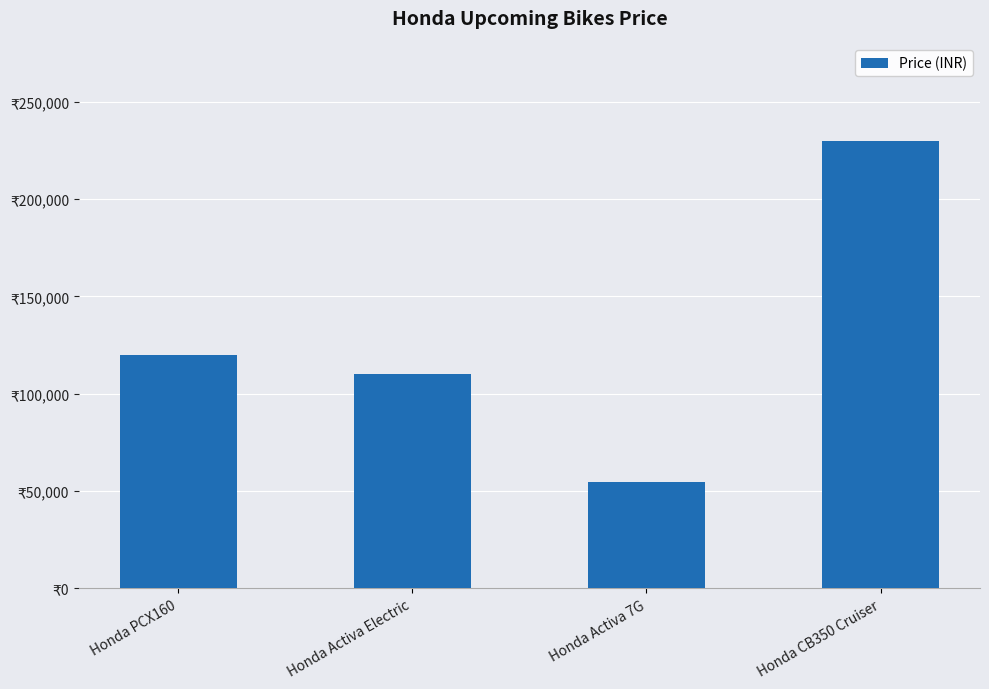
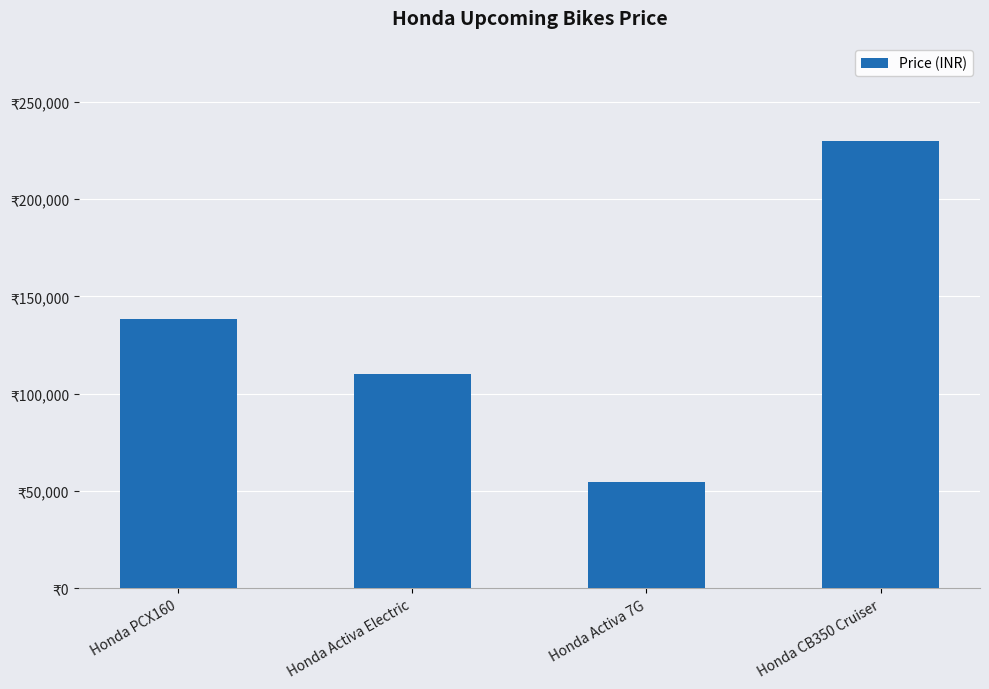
Honda PCX160: ₹120,000 -> ₹138,000
